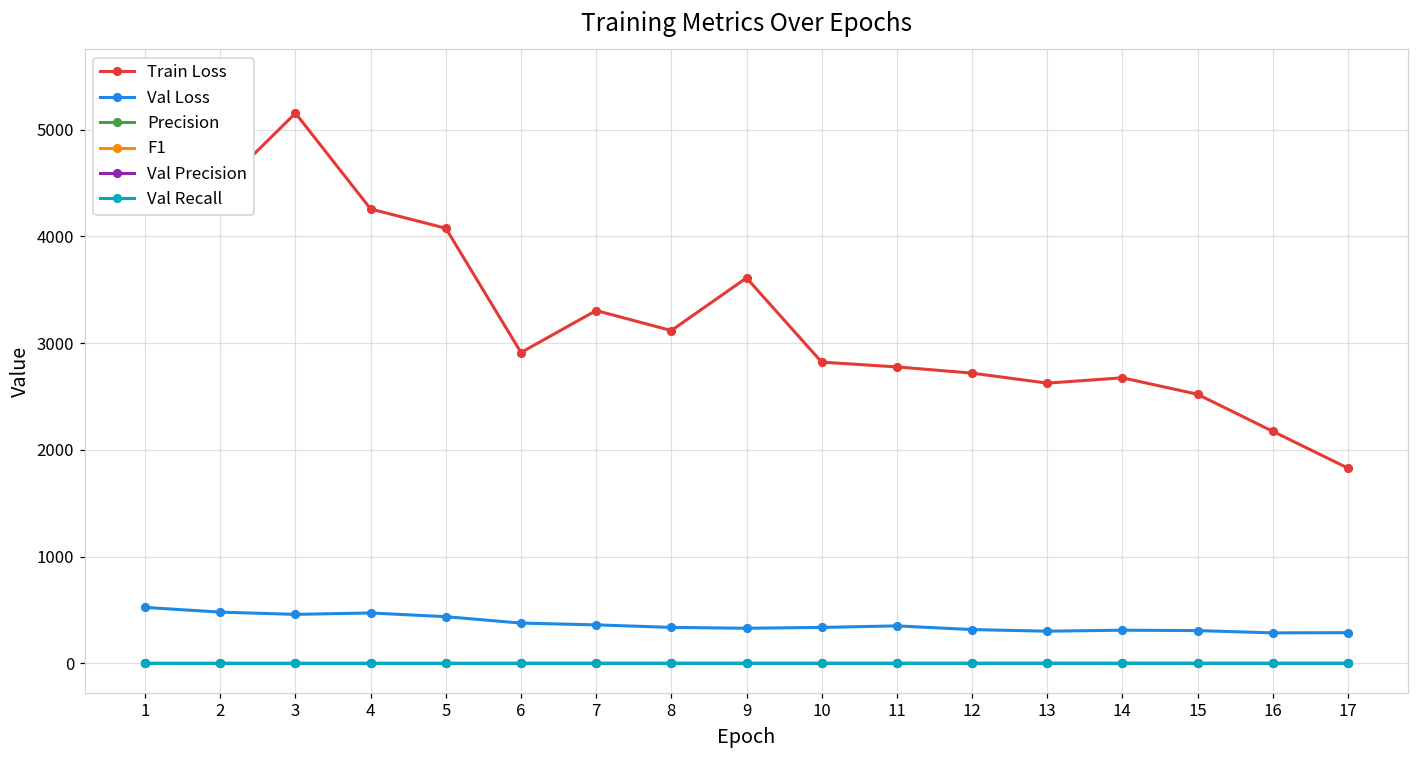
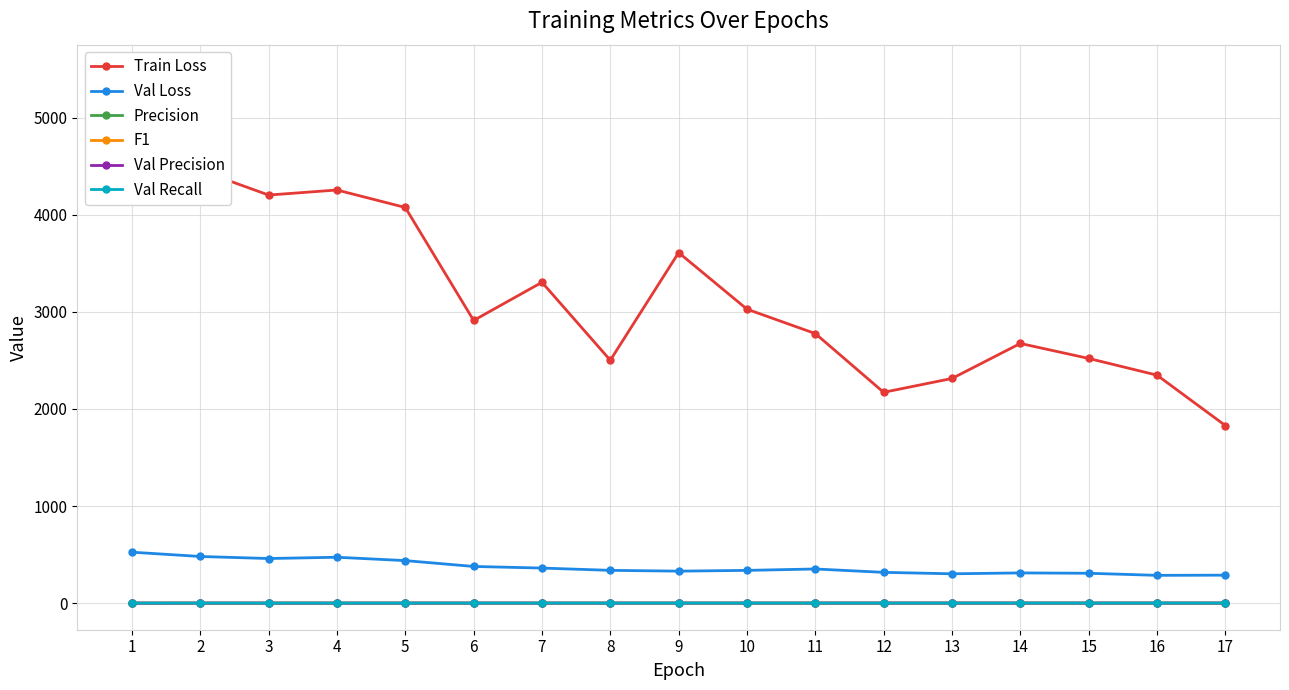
Train Loss, 3: 5200 -> 4200
Train Loss, 8: 3100 -> 2500
Train Loss, 10: 2800 -> 3000
Train Loss, 12: 2700 -> 2200
Train Loss, 13: 2600 -> 2300
Train Loss, 16: 2200 -> 2300
